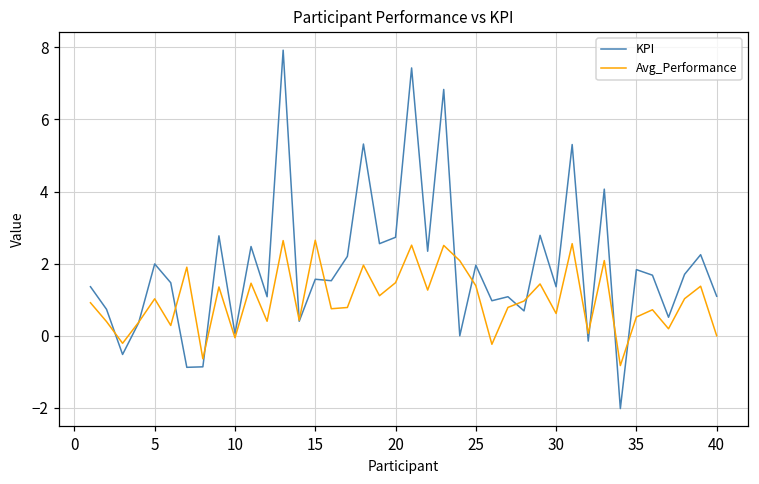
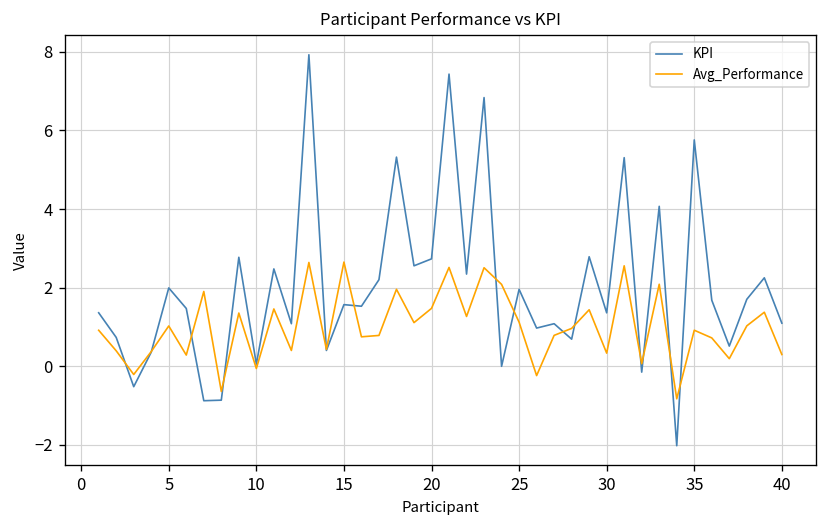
Avg_Performance, 25: 1.4 -> 1.1
Avg_Performance, 30: 0.6 -> 0.3
KPI, 35: 1.8 -> 5.8
Avg_Performance, 35: 0.5 -> 0.9
Avg_Performance, 40: 0.0 -> 0.3
